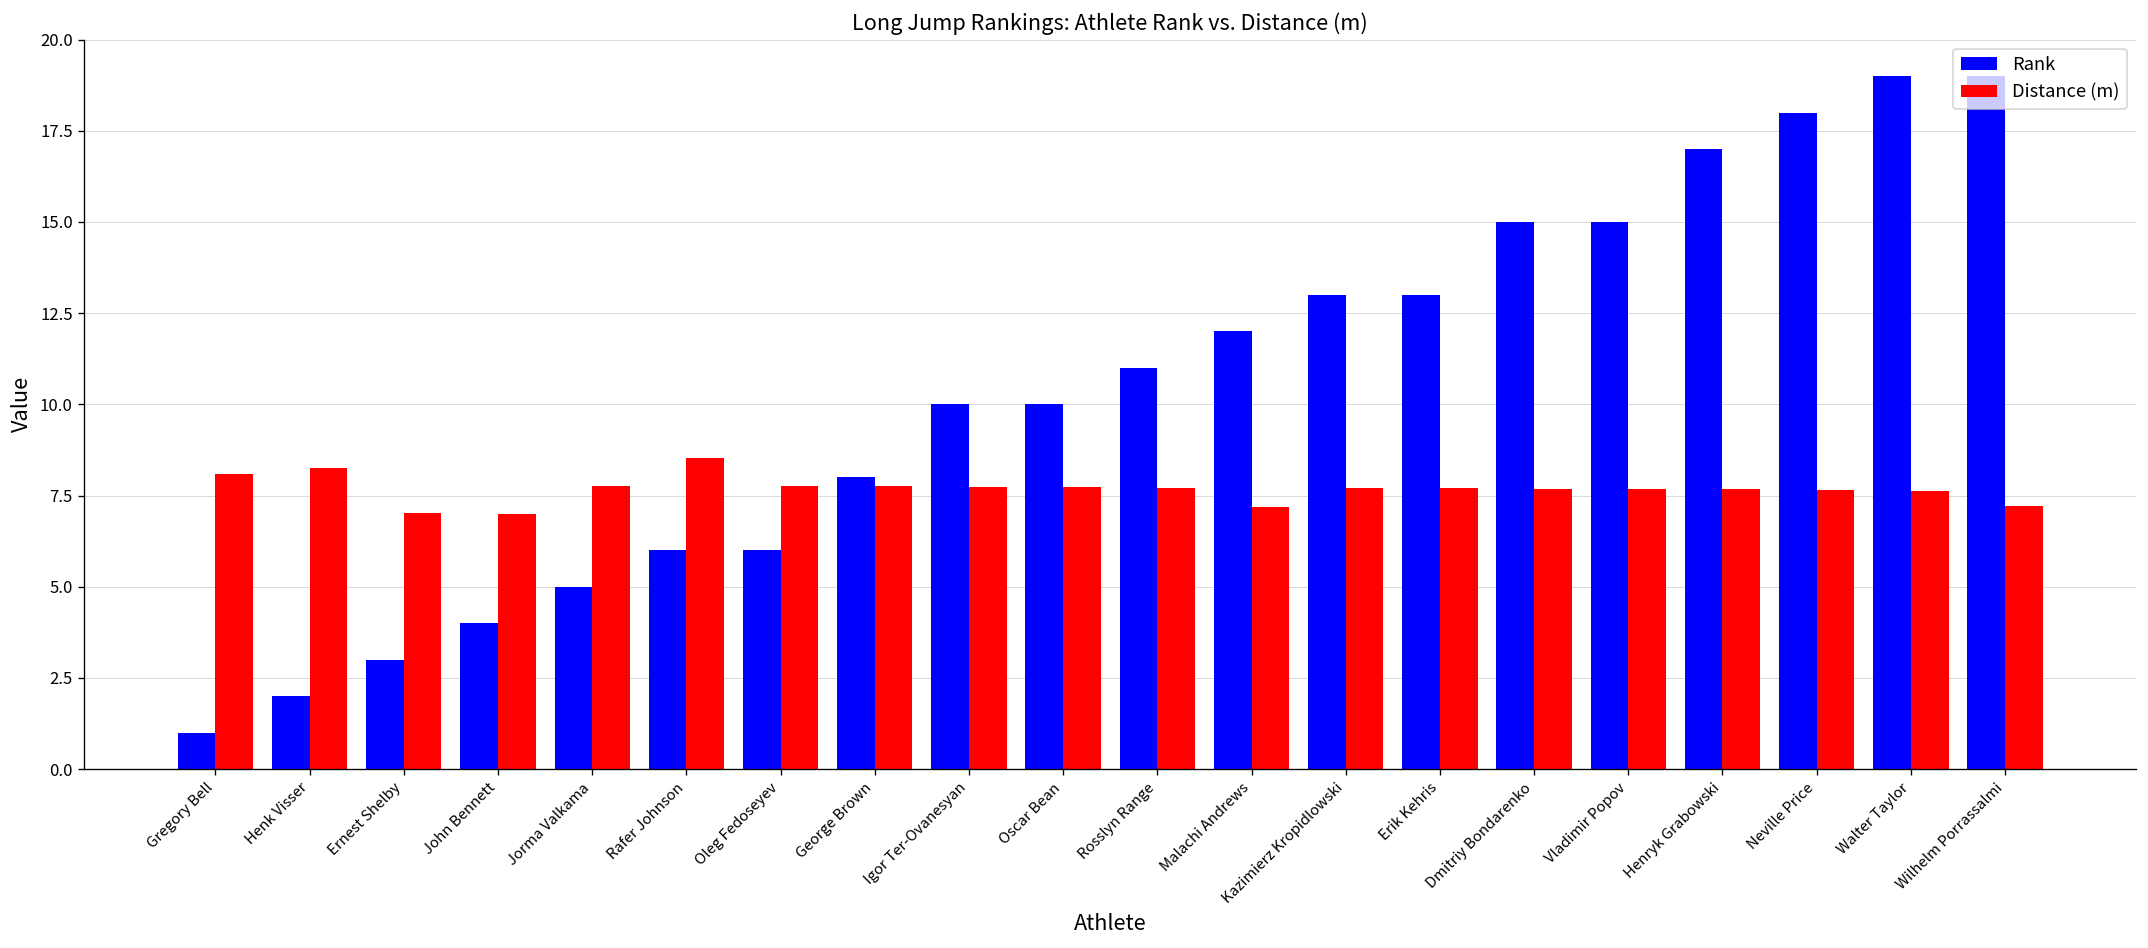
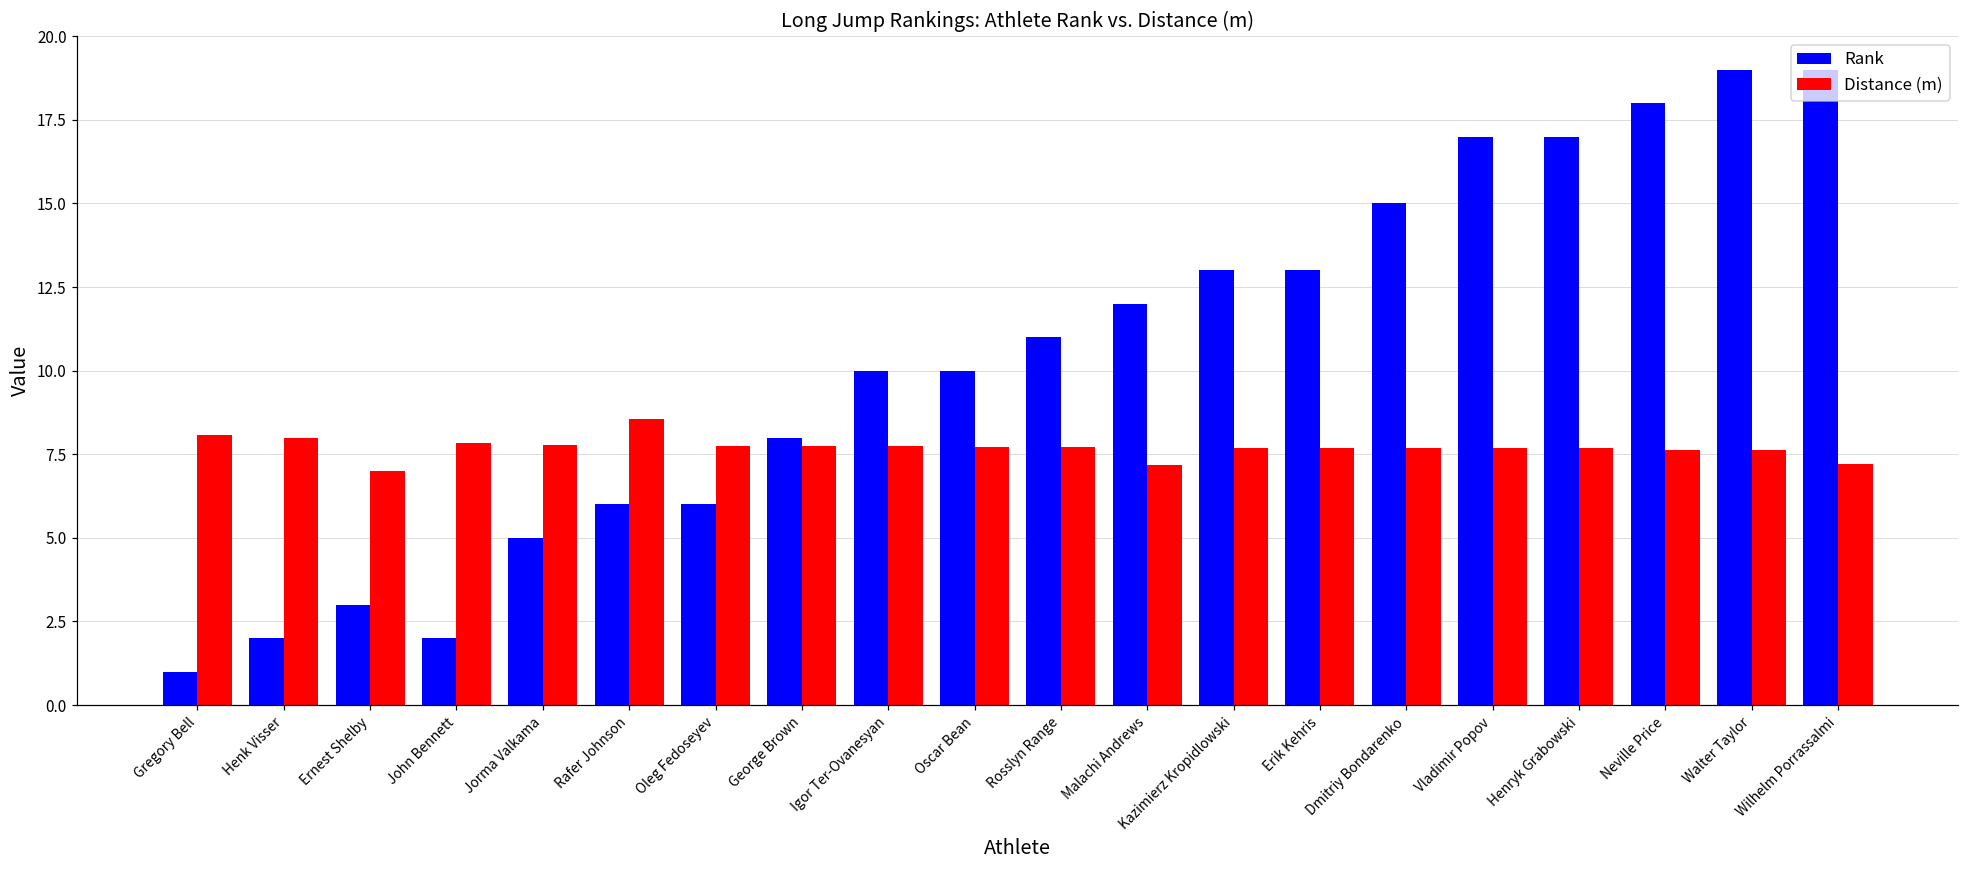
Distance (m), Henk Visser: 8.3 -> 8.0
Rank, John Bennett: 4 -> 2
Distance (m), John Bennett: 7.0 -> 7.8
Rank, Vladimir Popov: 15 -> 17
